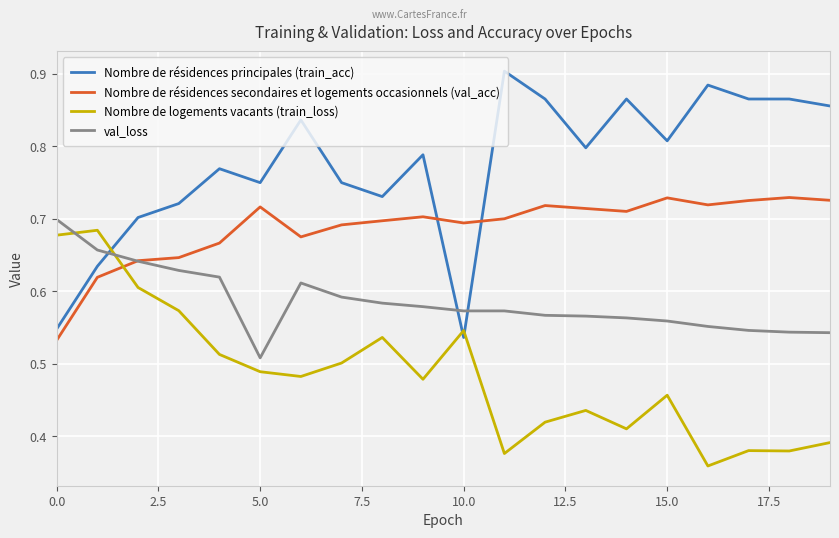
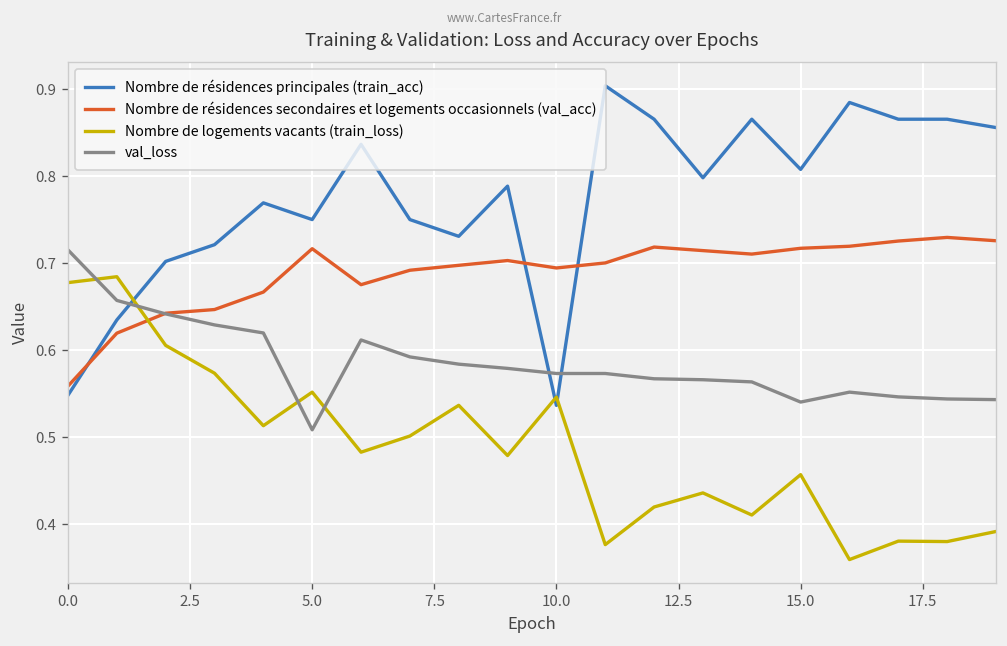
Nombre de résidences secondaires et logements occasionnels (val_acc), 0.0: 0.53 -> 0.56
val_loss, 0.0: 0.70 -> 0.72
Nombre de logements vacants (train_loss), 5.0: 0.49 -> 0.55
Nombre de résidences secondaires et logements occasionnels (val_acc), 15.0: 0.73 -> 0.72
val_loss, 15.0: 0.56 -> 0.54
